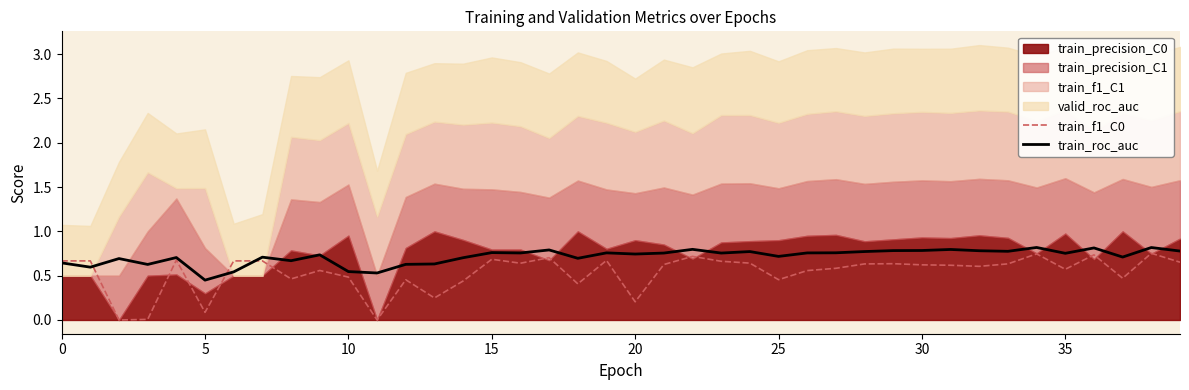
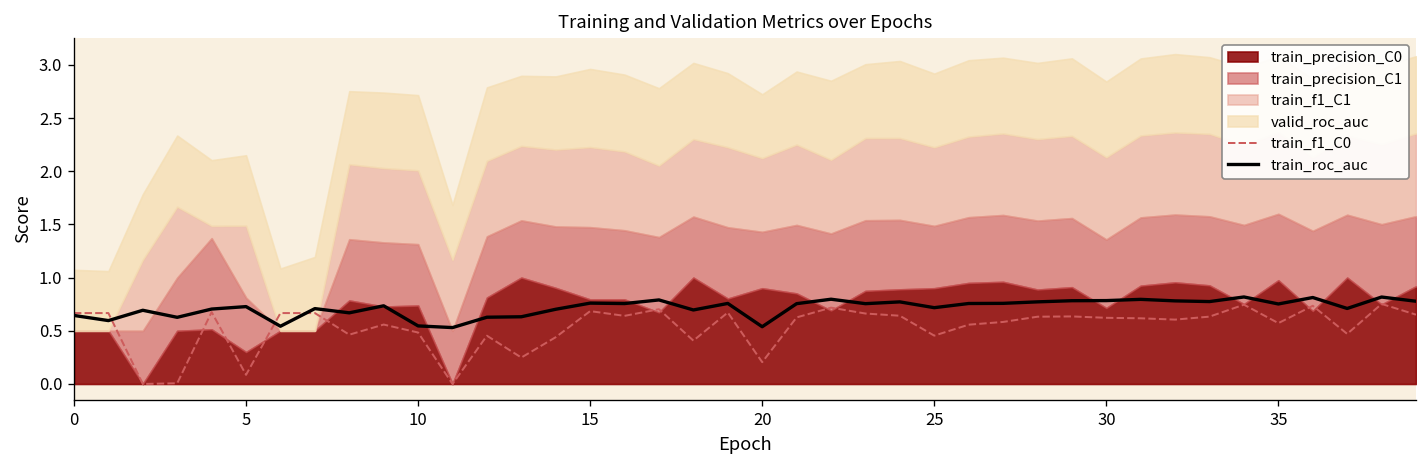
train_roc_auc, 5: 0.4 -> 0.7
train_precision_C0, 10: 1.0 -> 0.7
train_roc_auc, 20: 0.7 -> 0.5
train_precision_C0, 30: 0.9 -> 0.7
